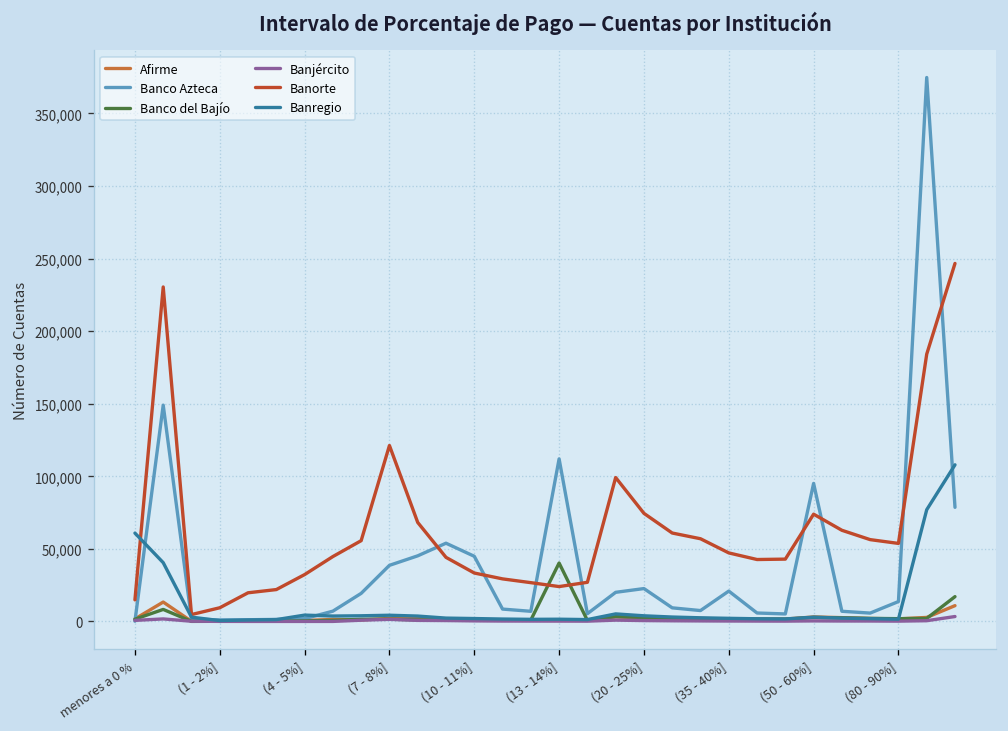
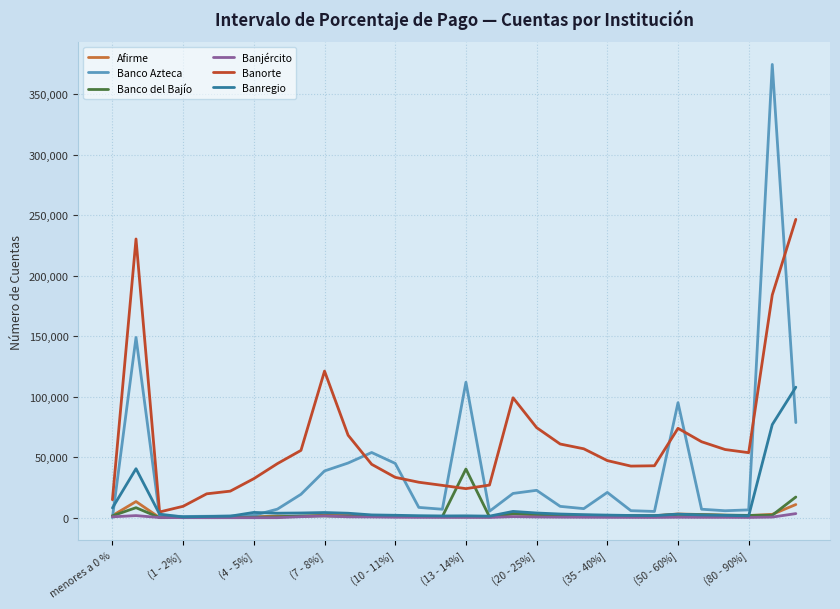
Banregio, menores a 0 %: 61,000 -> 8,000
Banco Azteca, (80 - 90%]: 14,000 -> 6,000
